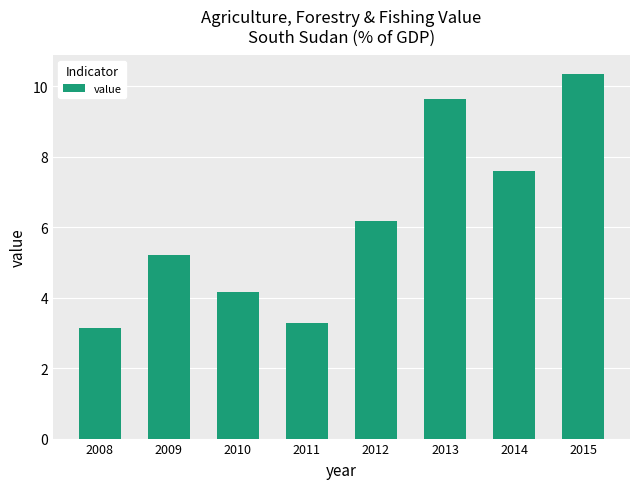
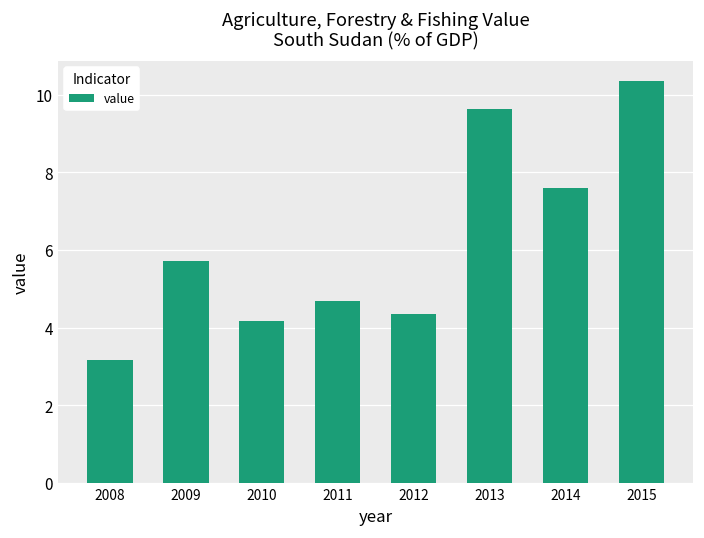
2009: 5.2 -> 5.7
2011: 3.3 -> 4.7
2012: 6.2 -> 4.3
